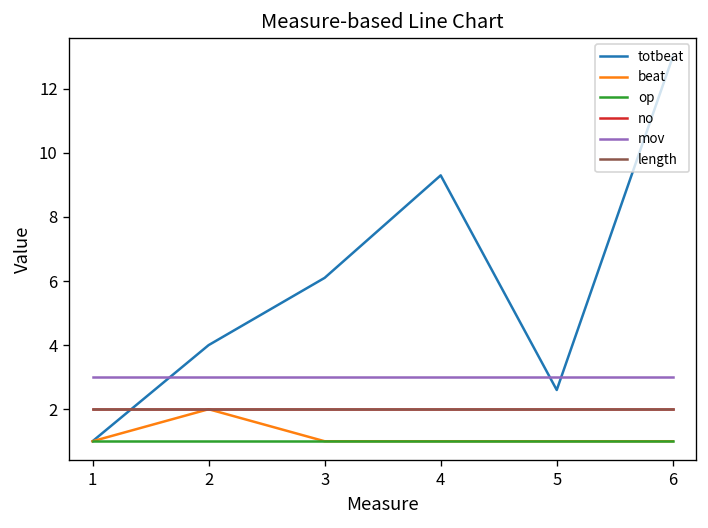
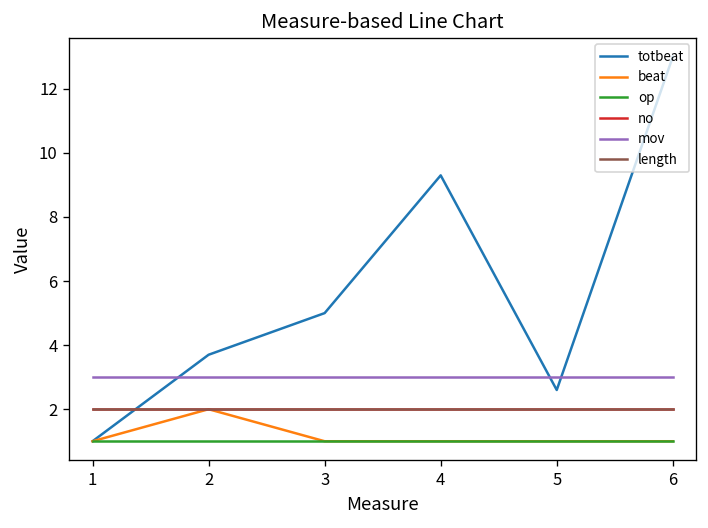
totbeat, 2: 4.0 -> 3.7
totbeat, 3: 6.1 -> 5.0
